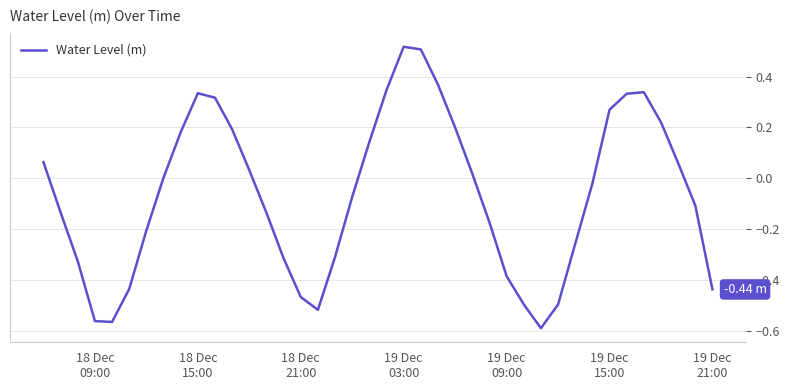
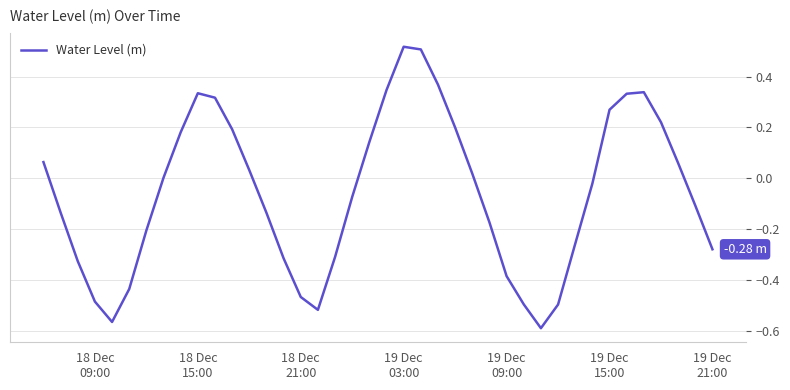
18 Dec 09:00: -0.56 -> -0.49
19 Dec 21:00: -0.44 -> -0.28
